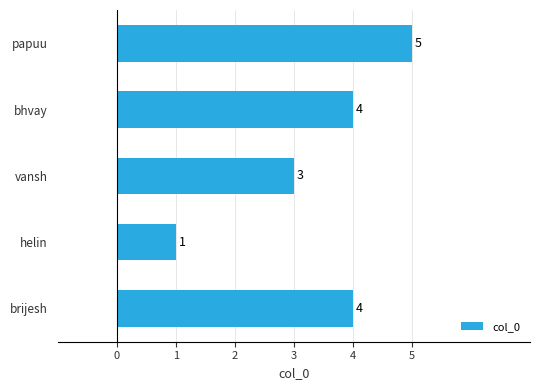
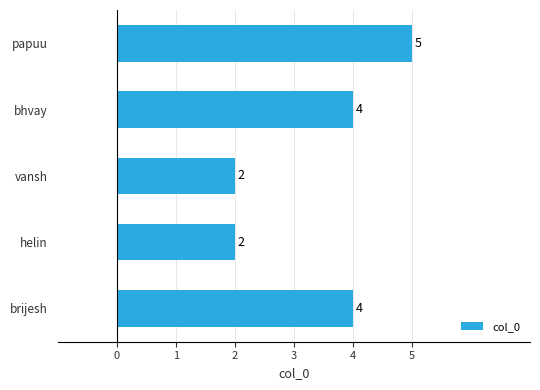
vansh: 3 -> 2
helin: 1 -> 2
